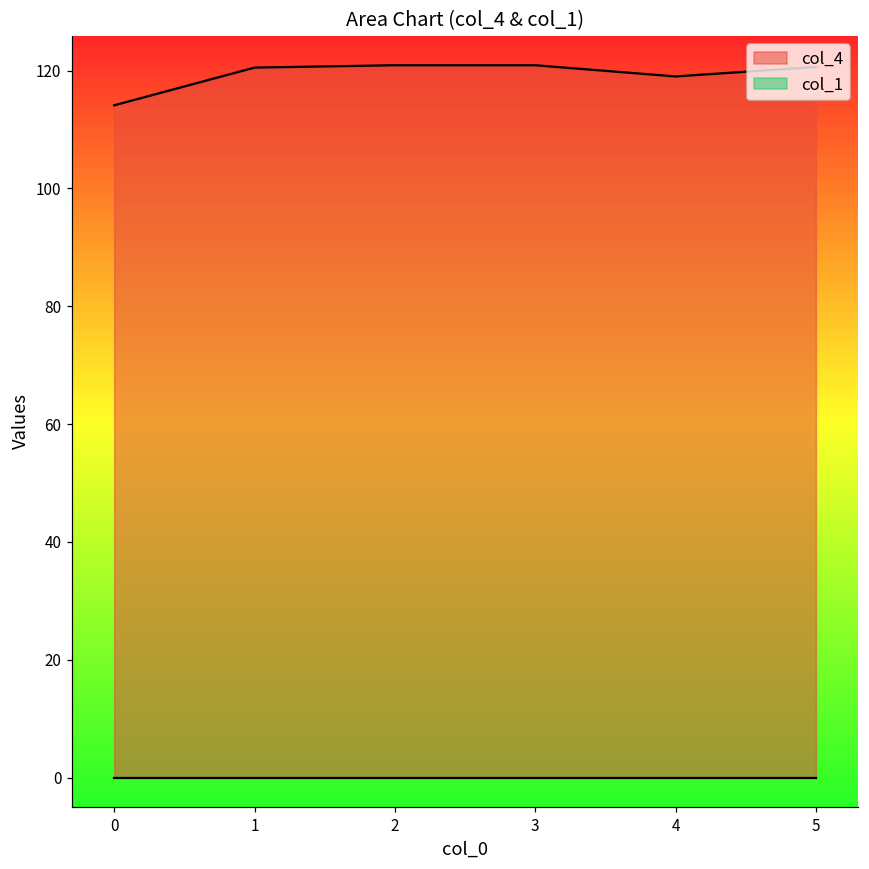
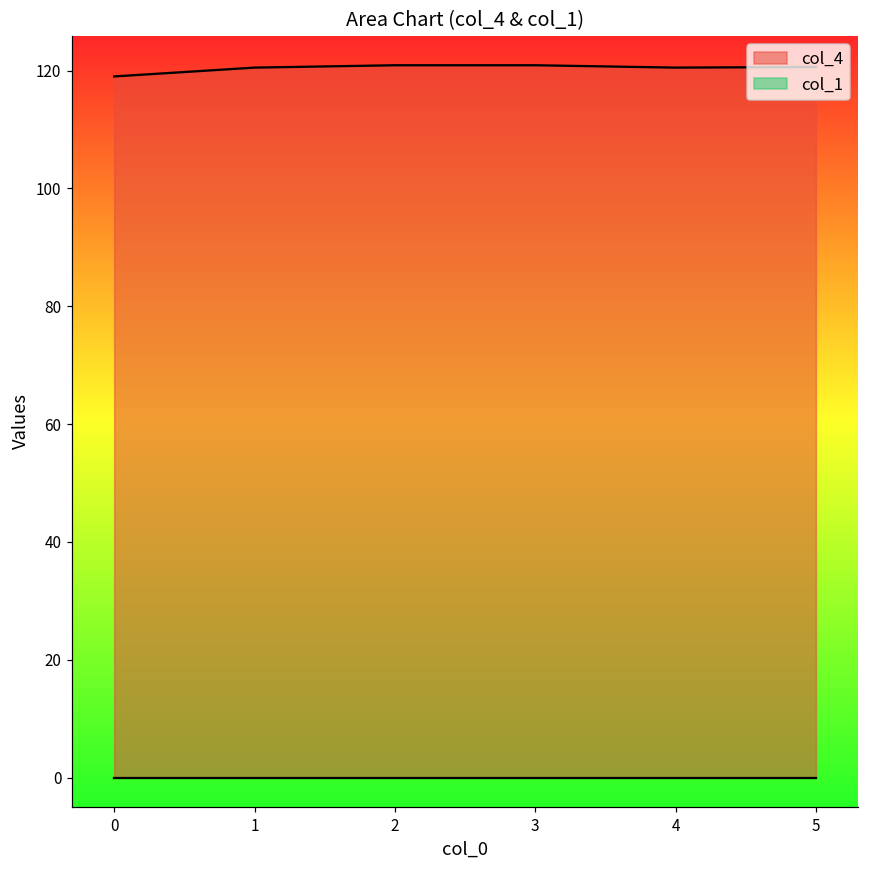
col_4, 0: 114 -> 119
col_4, 4: 119 -> 121
